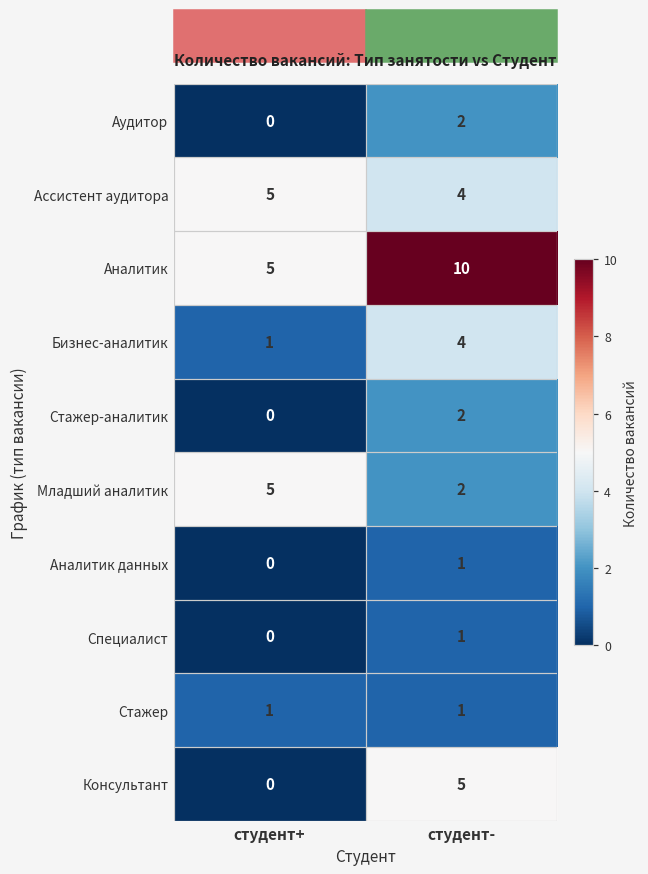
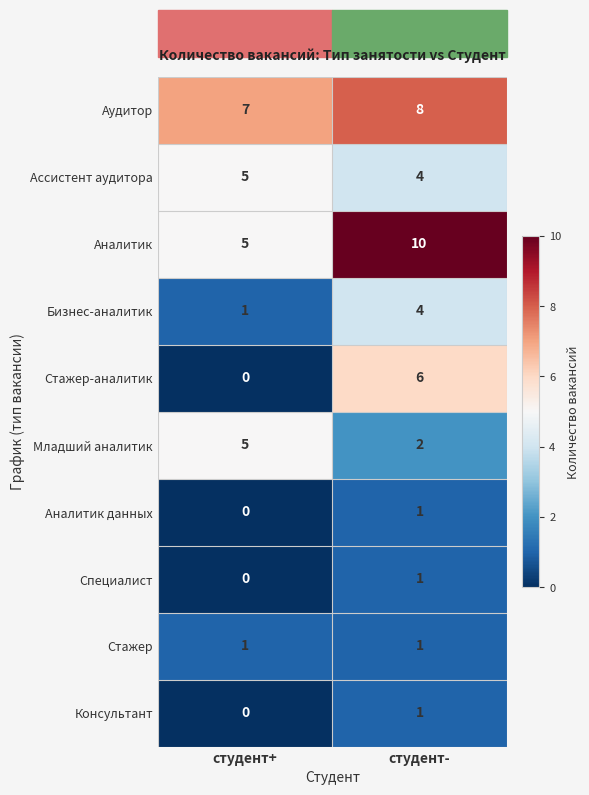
Аудитор, студент+: 0 -> 7
Аудитор, студент-: 2 -> 8
Стажер-аналитик, студент-: 2 -> 6
Консультант, студент-: 5 -> 1
